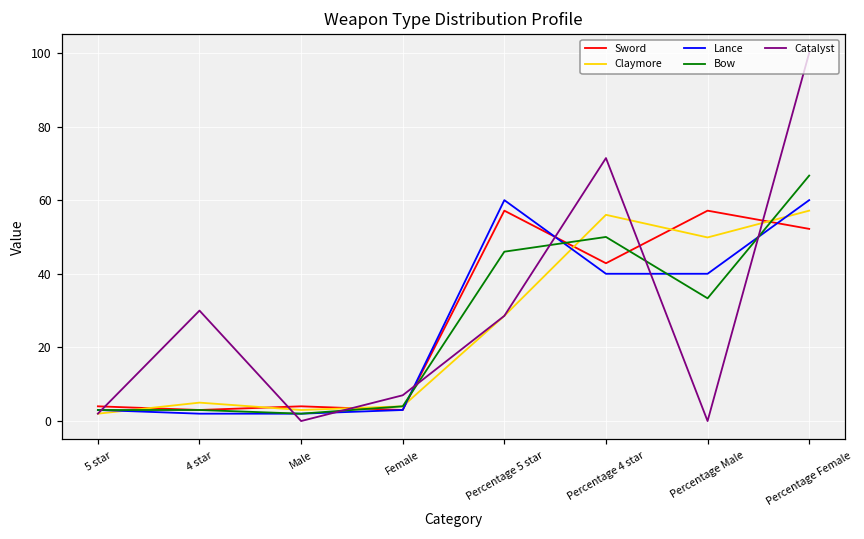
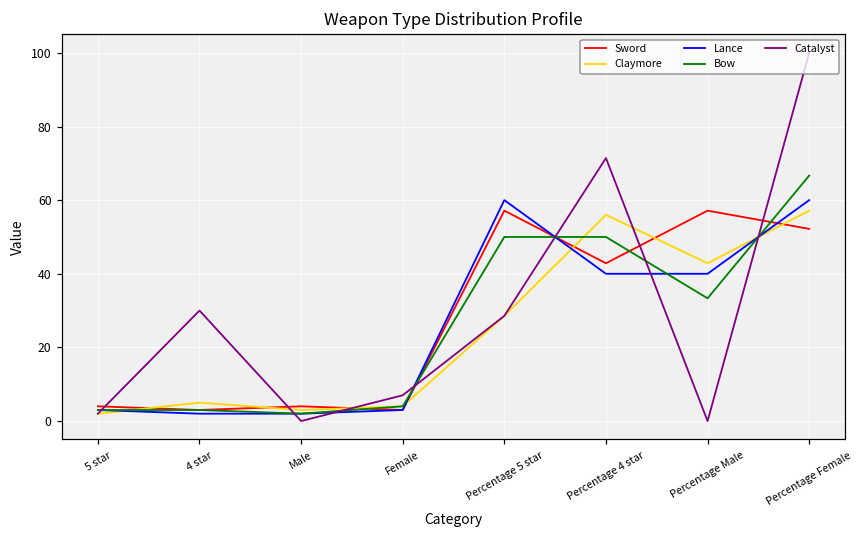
Bow, Percentage 5 star: 46 -> 50
Claymore, Percentage Male: 50 -> 43
